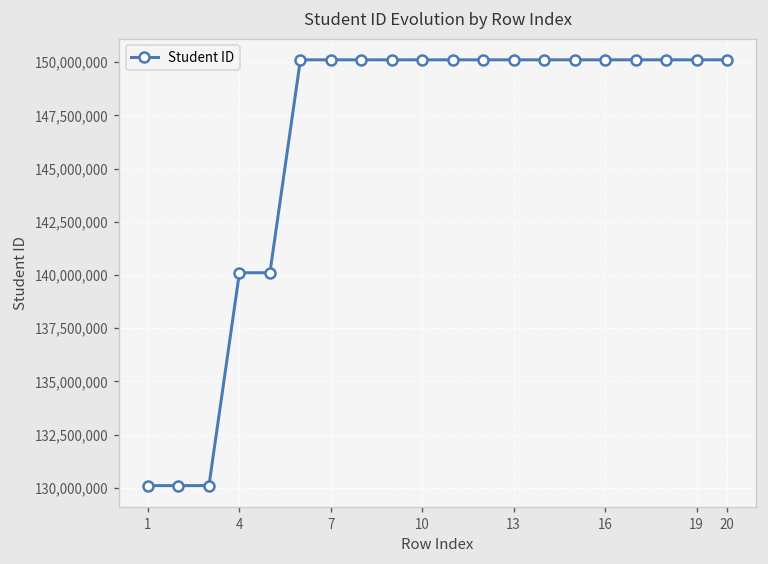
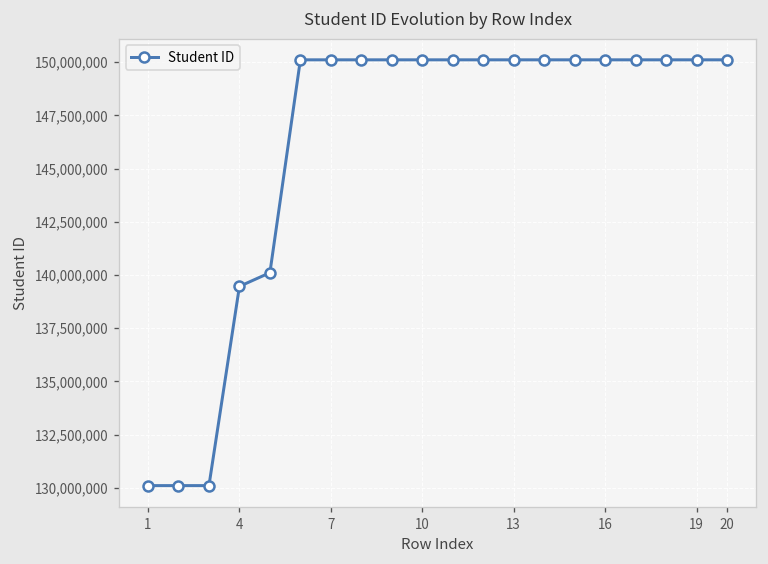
4: 140,100,000 -> 139,500,000
